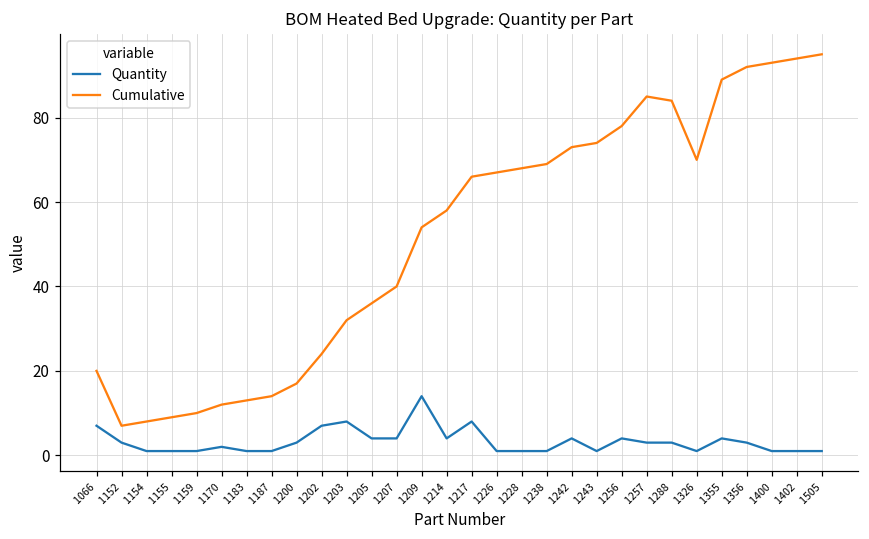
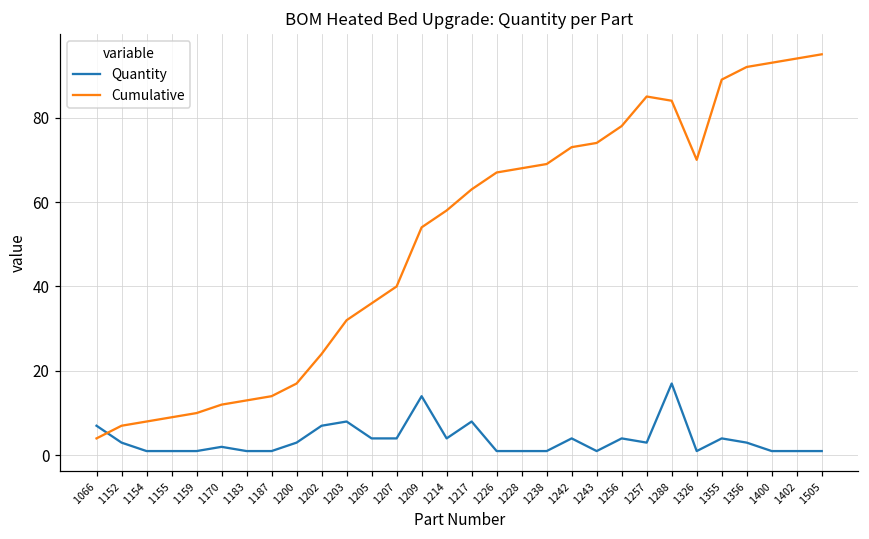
Cumulative, 1066: 20 -> 4
Cumulative, 1217: 66 -> 63
Quantity, 1288: 3 -> 17
